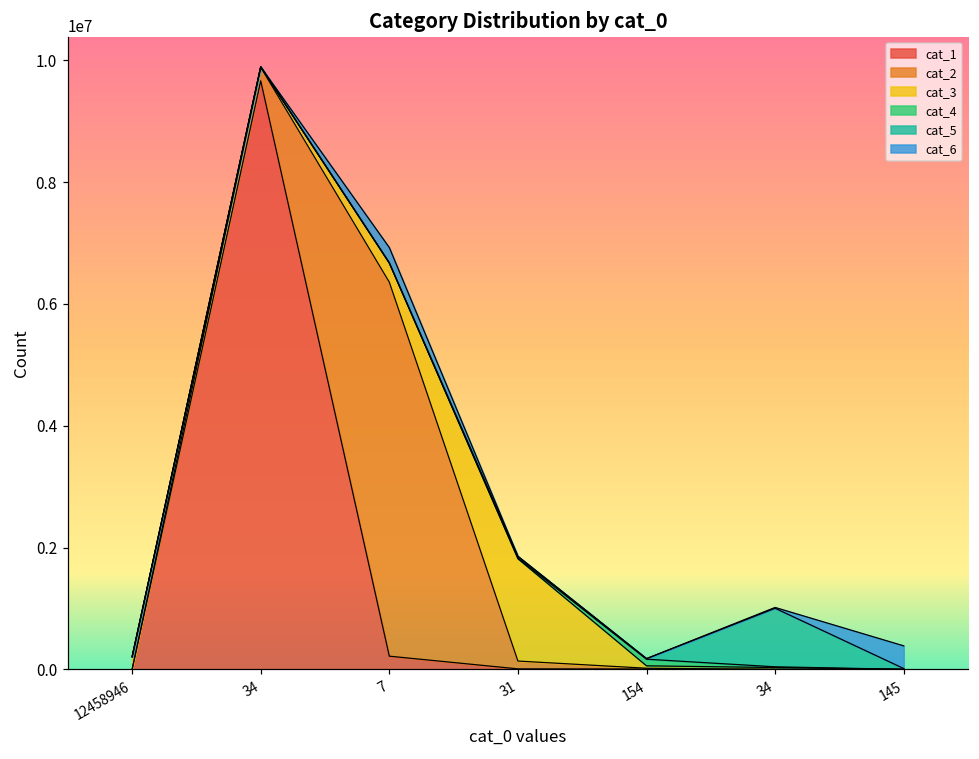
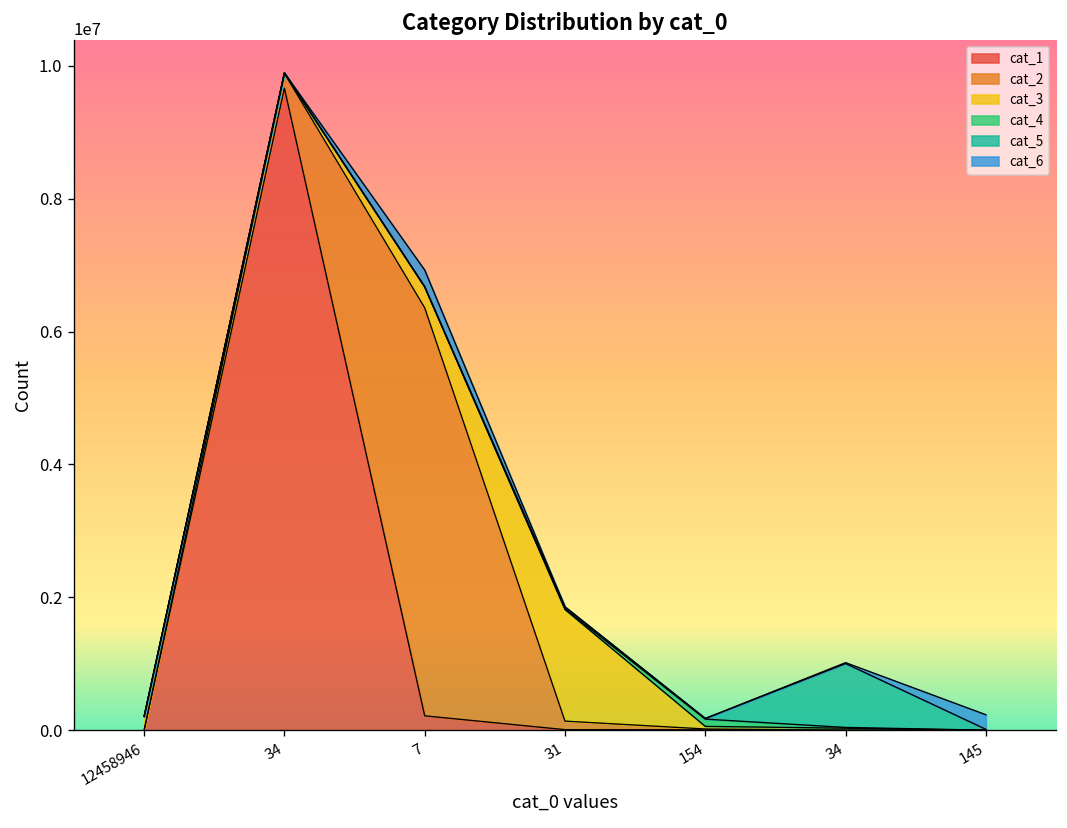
cat_6, 145: 400000 -> 200000
